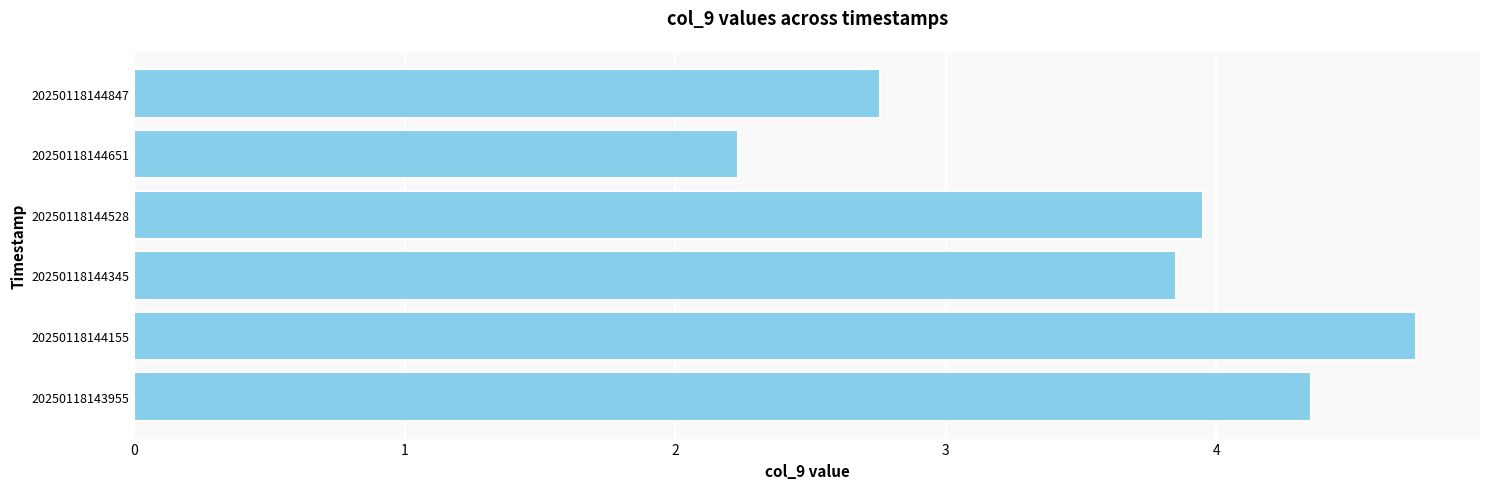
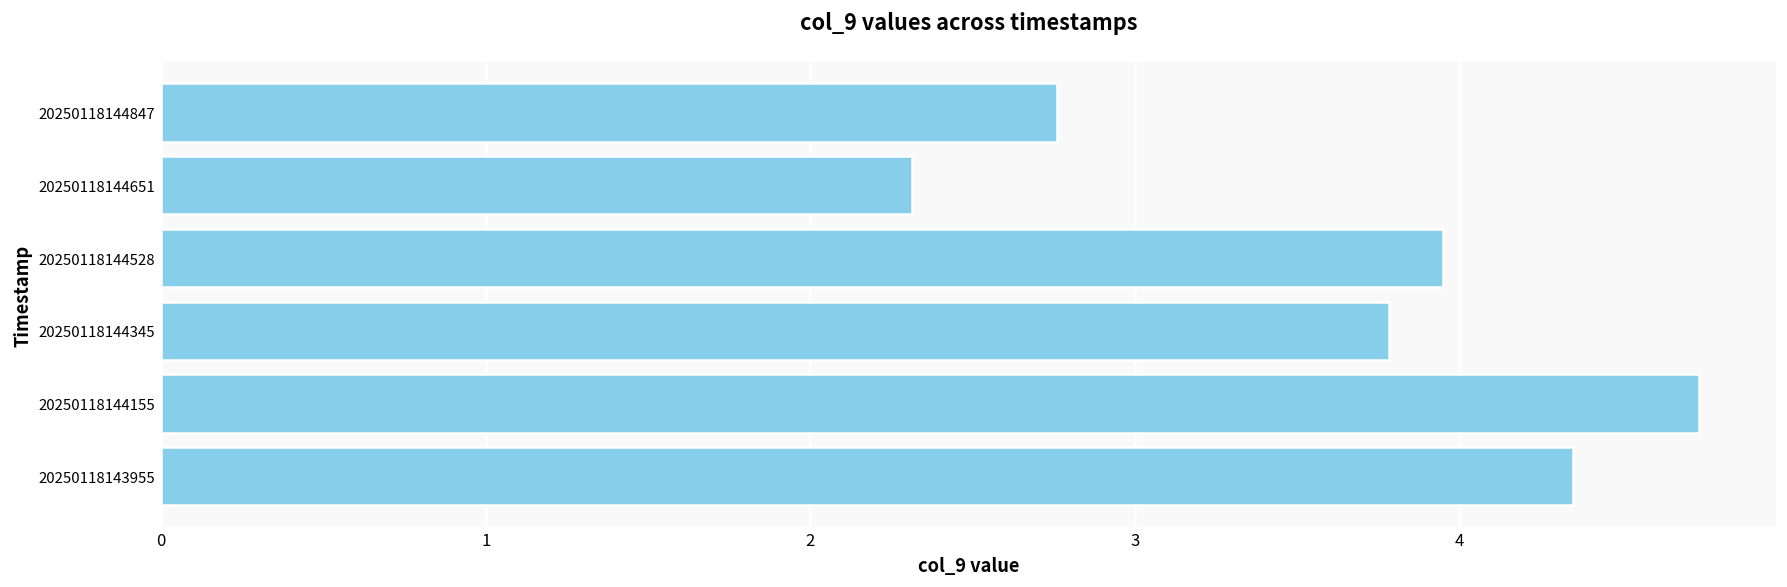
20250118144651: 2.23 -> 2.31
20250118144345: 3.85 -> 3.78
